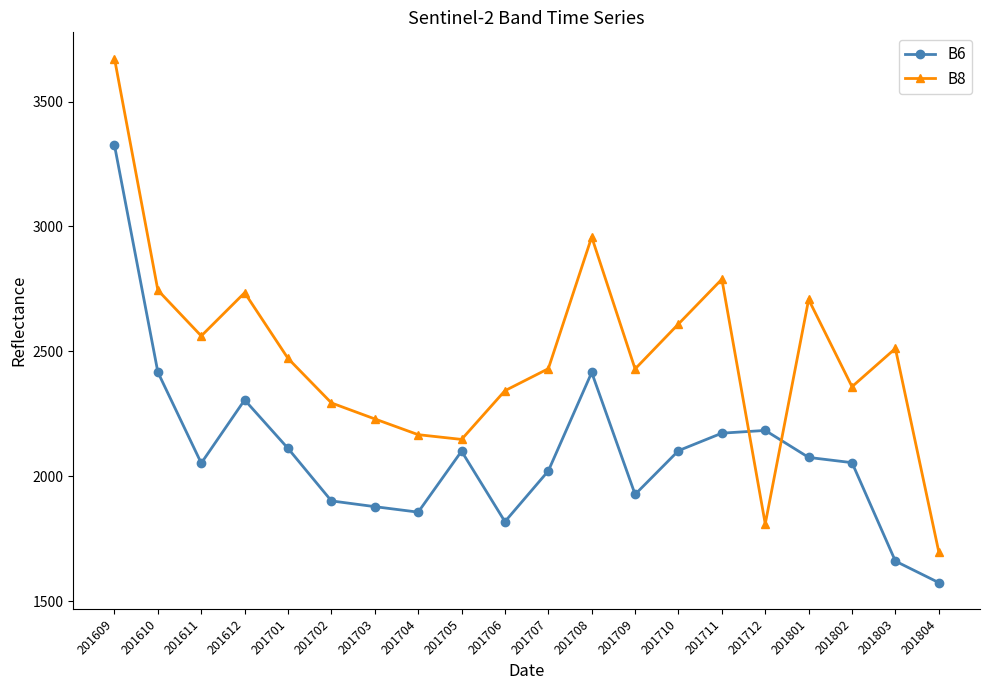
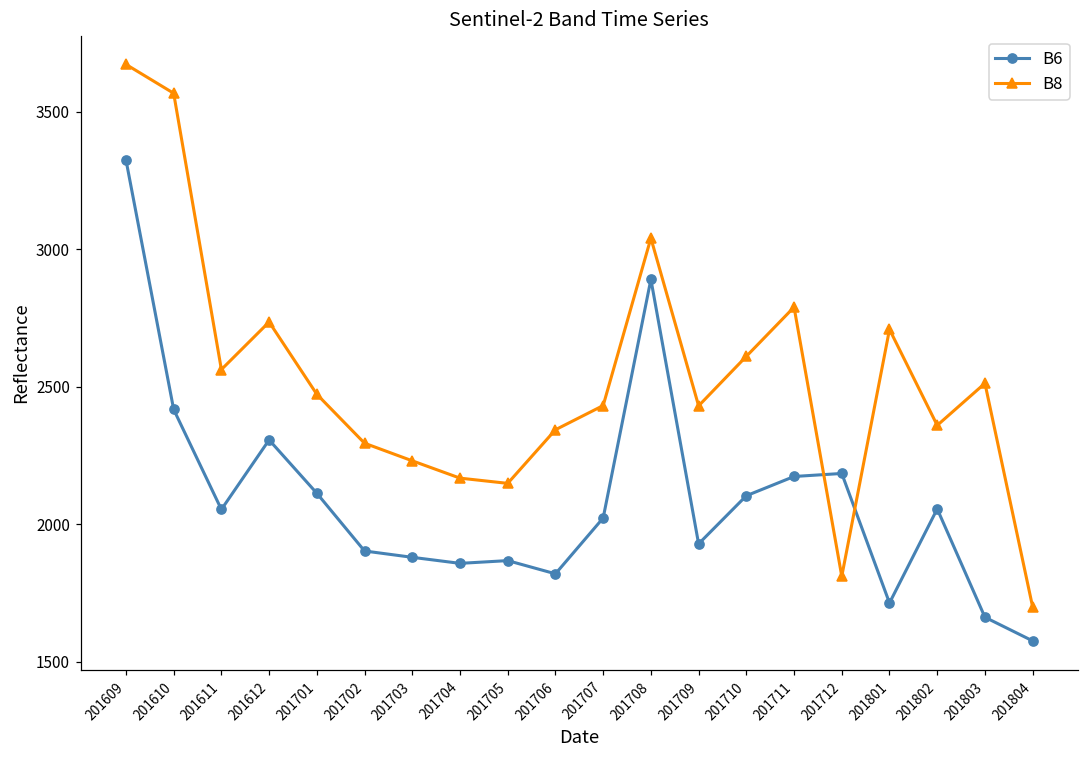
B8, 201610: 2750 -> 3570
B6, 201705: 2100 -> 1870
B6, 201708: 2420 -> 2890
B8, 201708: 2960 -> 3040
B6, 201801: 2080 -> 1710
